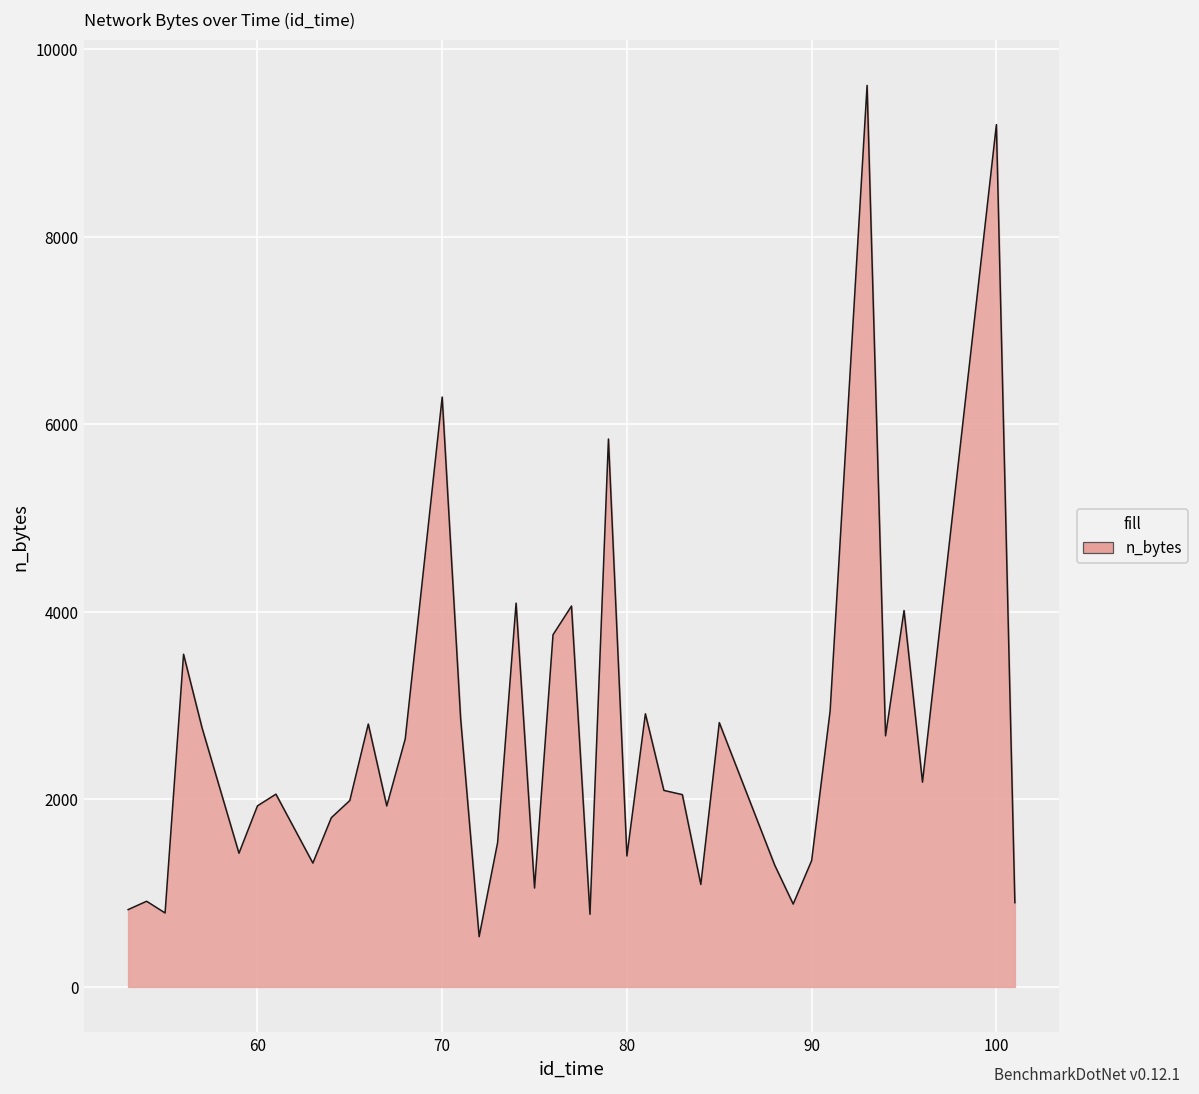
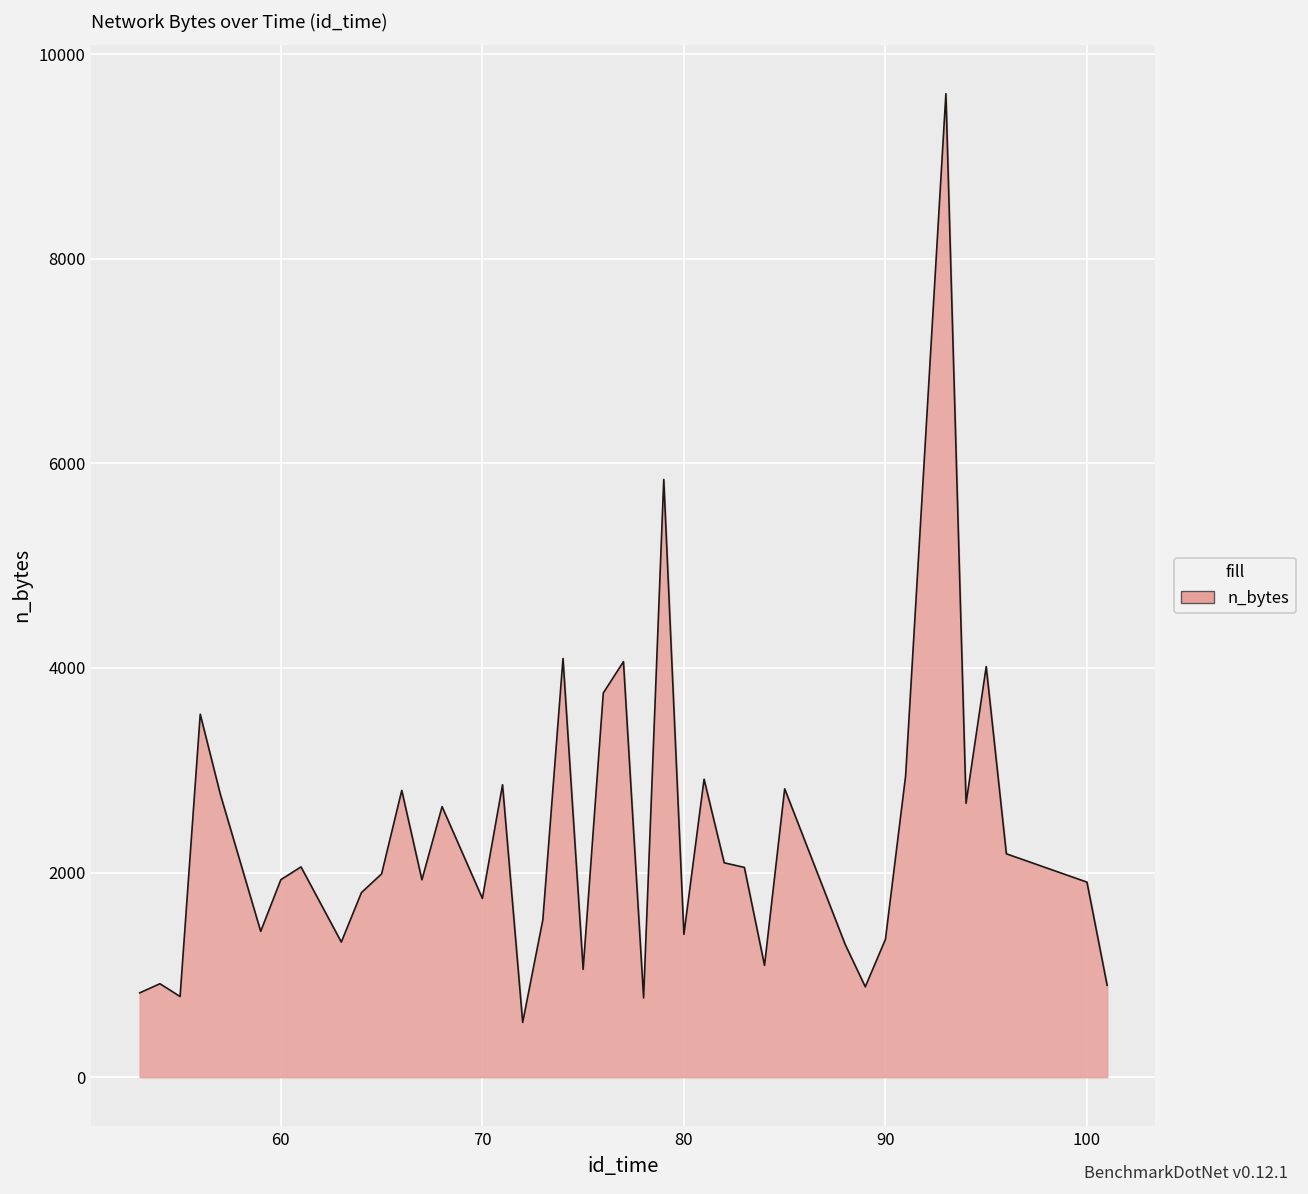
70: 6300 -> 1700
100: 9200 -> 1900
